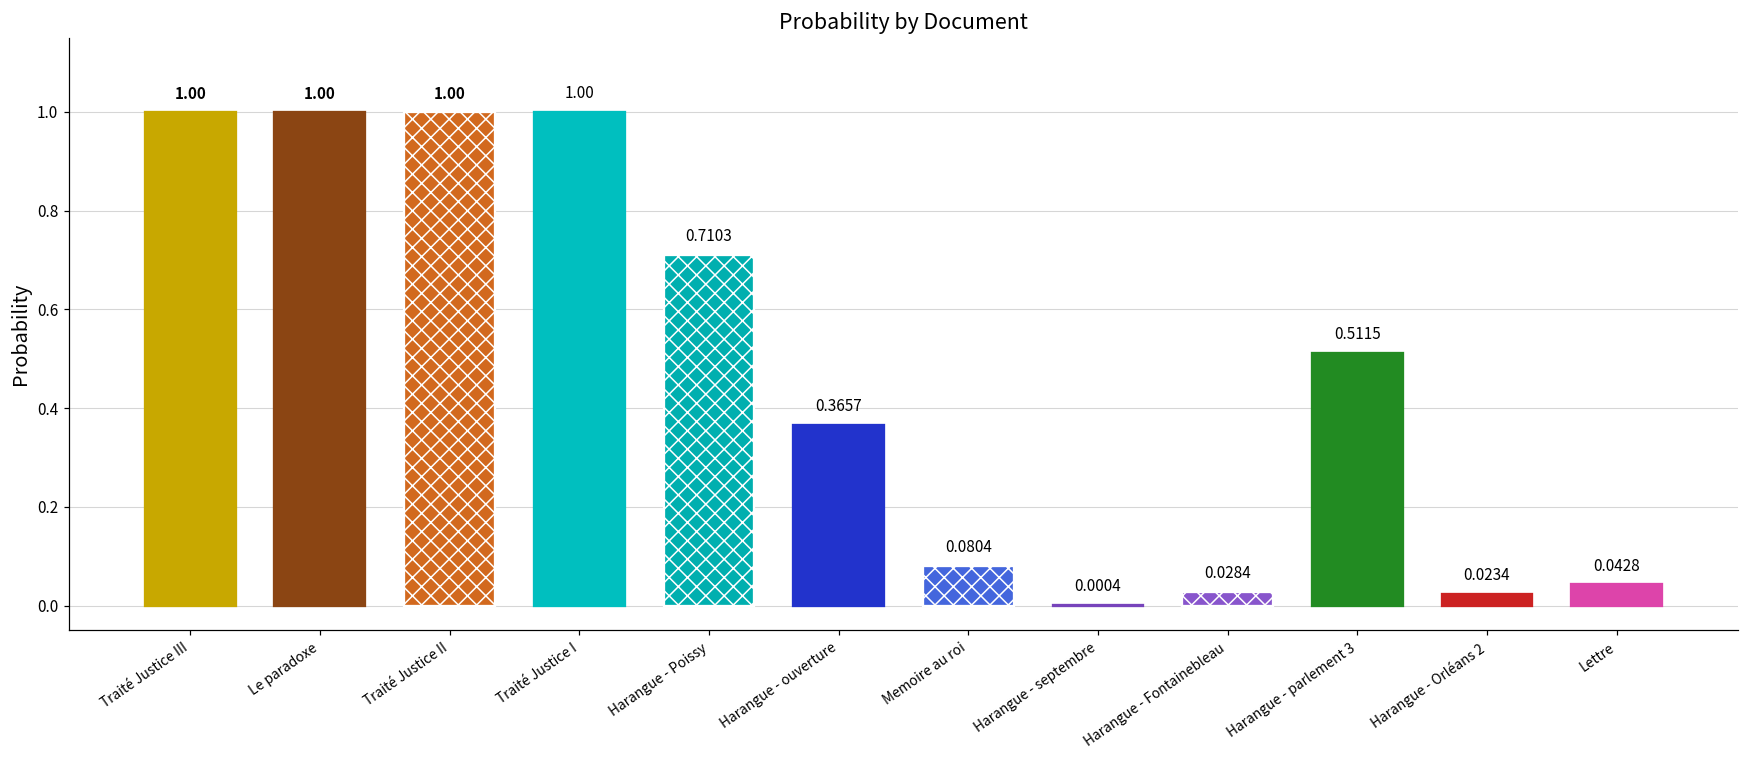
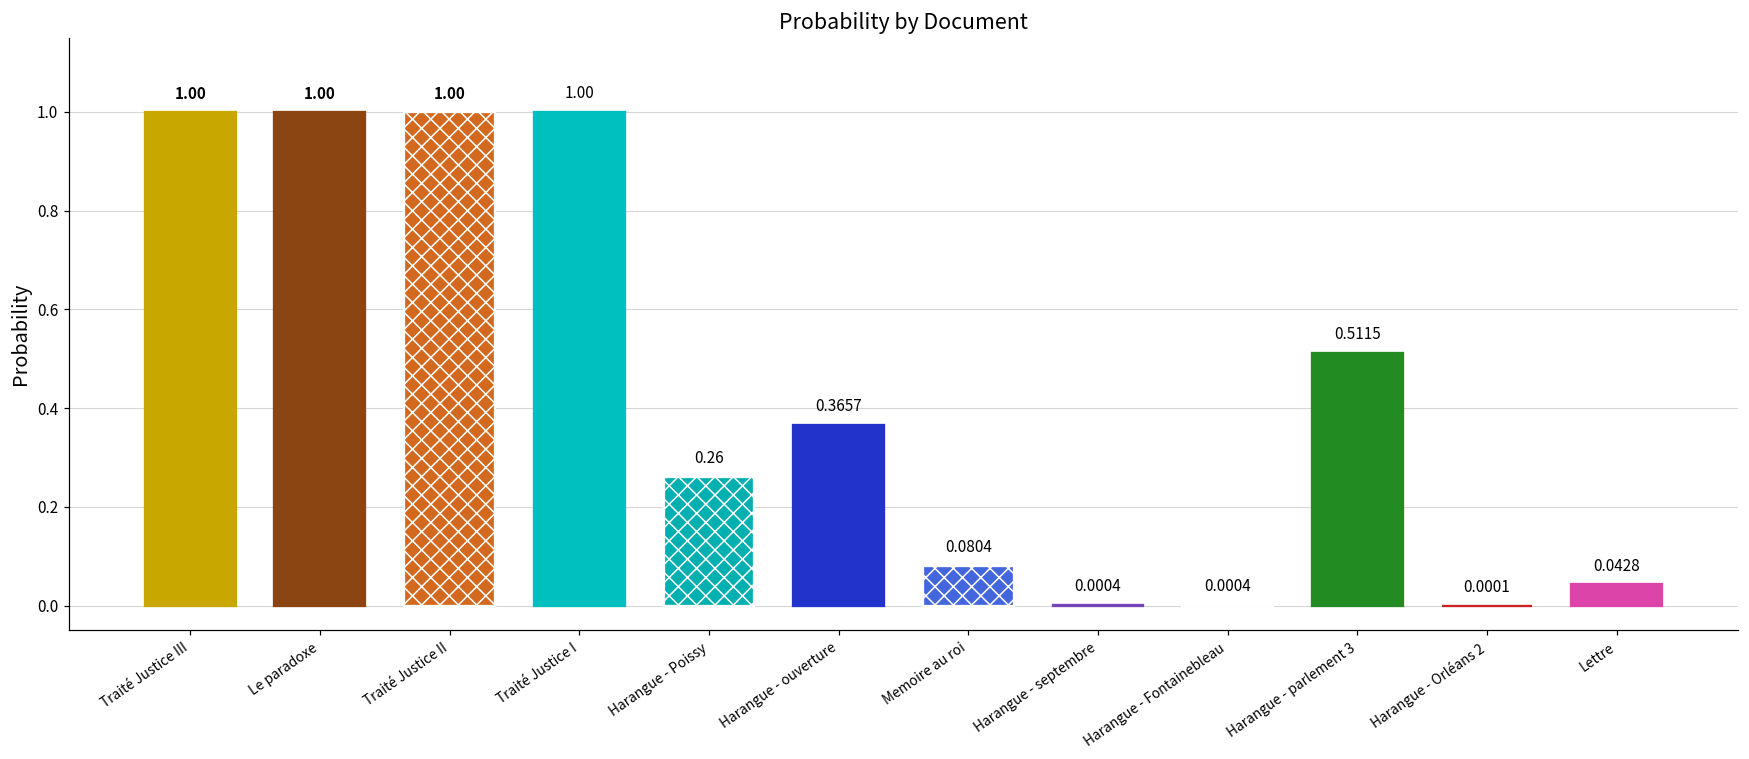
Harangue - Poissy: 0.7103 -> 0.26
Harangue - Fontainebleau: 0.0284 -> 0.0004
Harangue - Orléans 2: 0.0234 -> 0.0001
